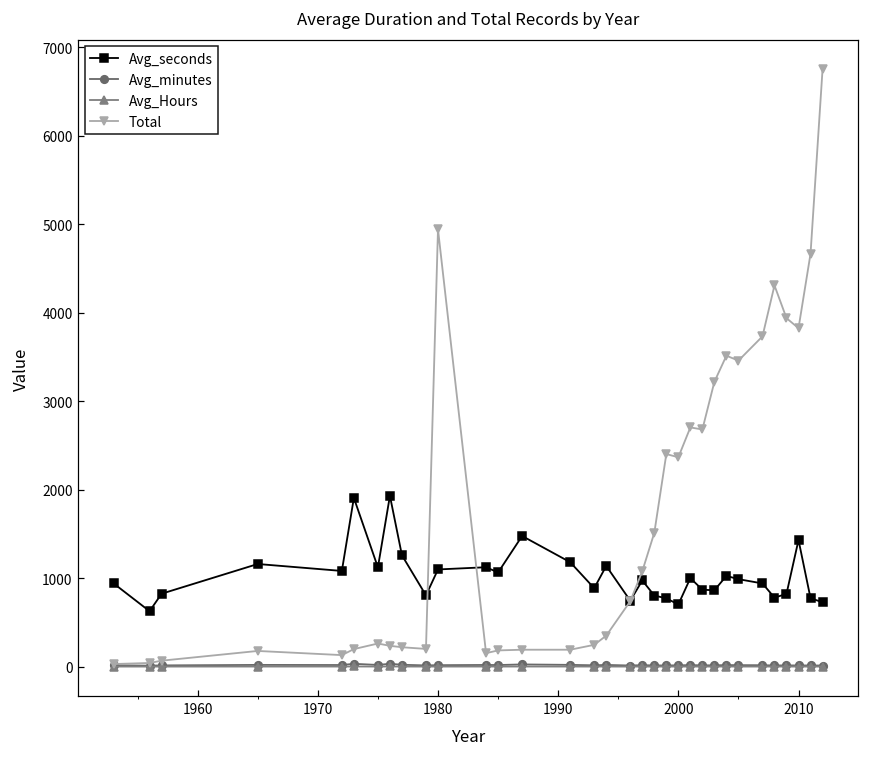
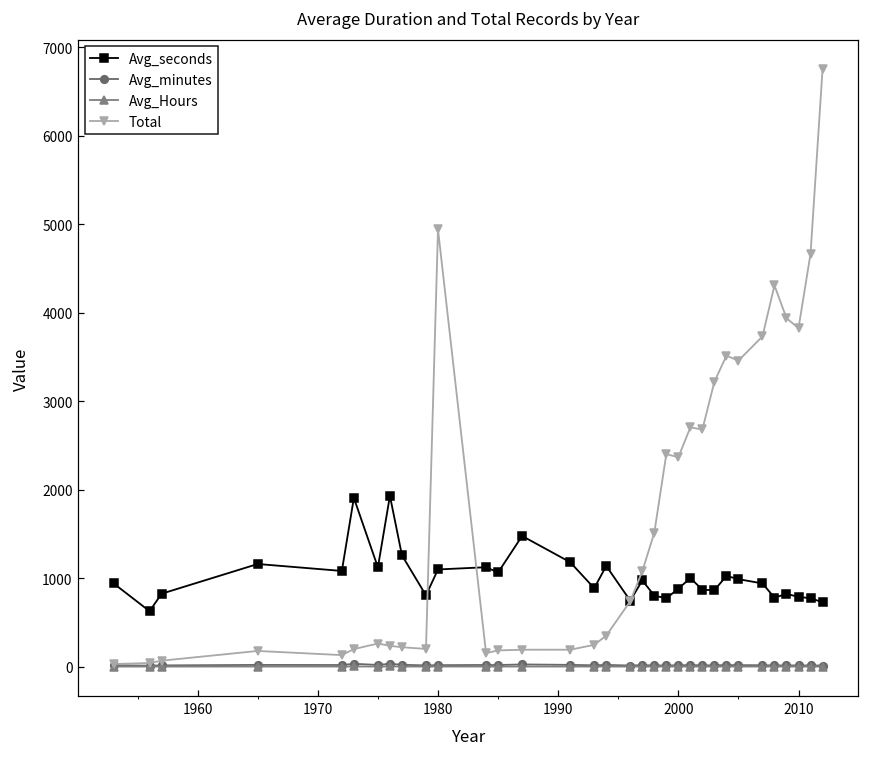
Avg_seconds, 2000: 700 -> 900
Avg_seconds, 2010: 1400 -> 800
